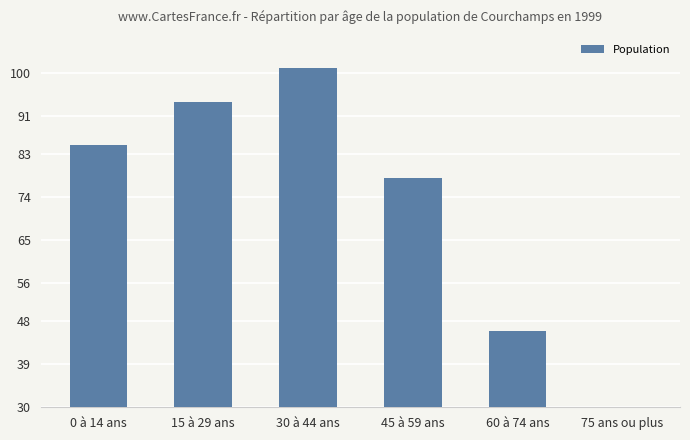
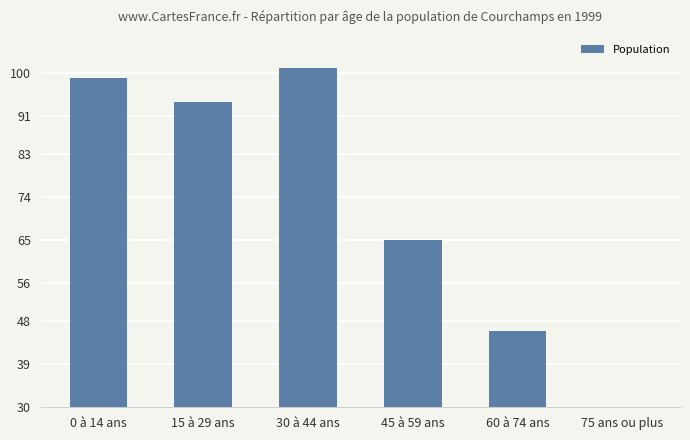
0 à 14 ans: 85 -> 99
45 à 59 ans: 78 -> 65
